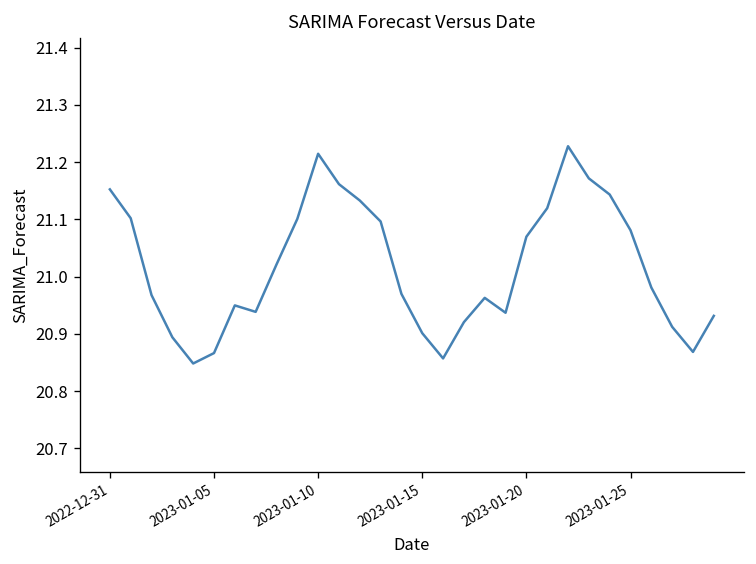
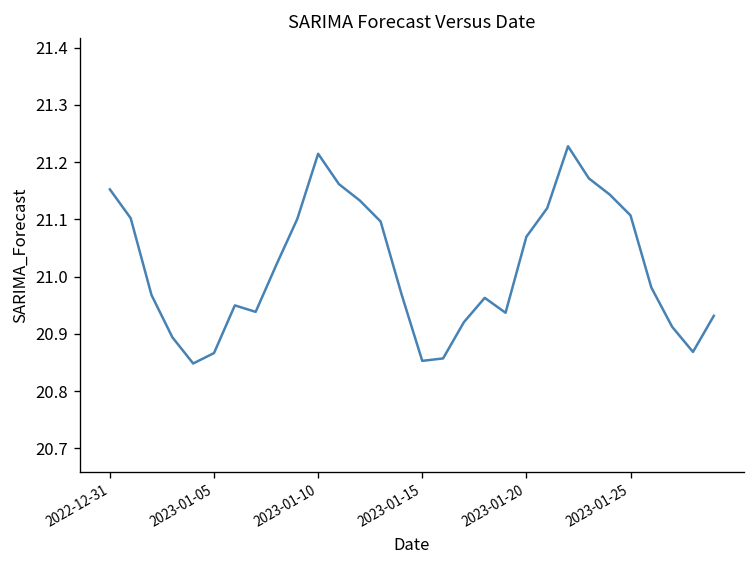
2023-01-15: 20.90 -> 20.85
2023-01-25: 21.08 -> 21.11
